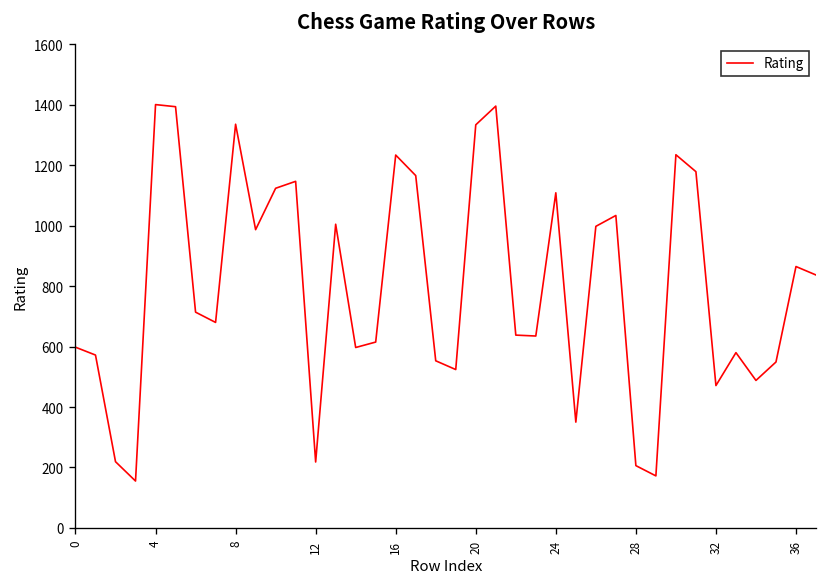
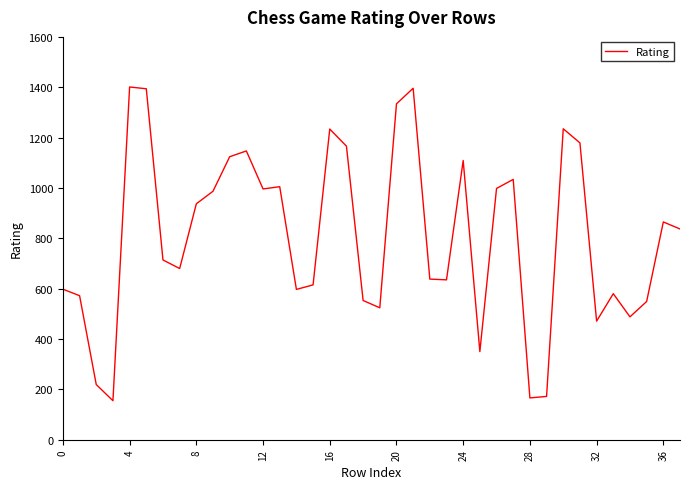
8: 1340 -> 940
12: 220 -> 1000
28: 210 -> 170
